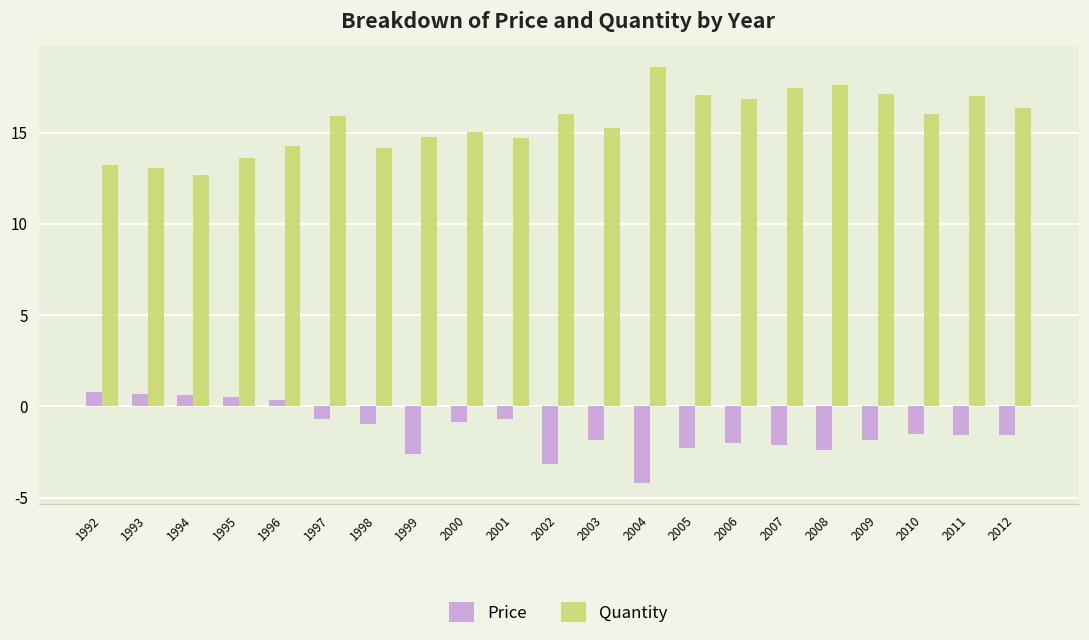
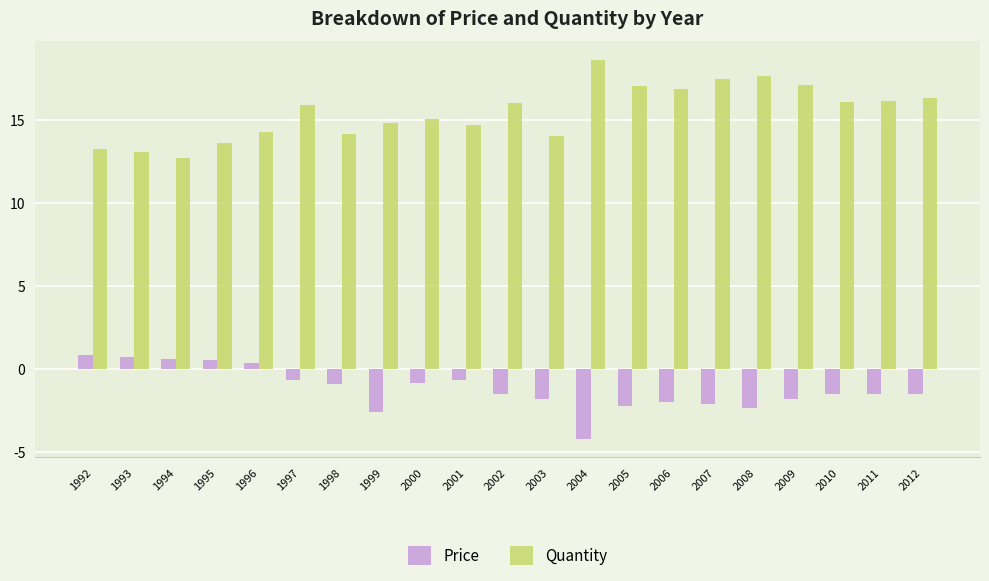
Price, 2002: -3.2 -> -1.5
Quantity, 2003: 15.2 -> 14.0
Quantity, 2011: 17.0 -> 16.1
